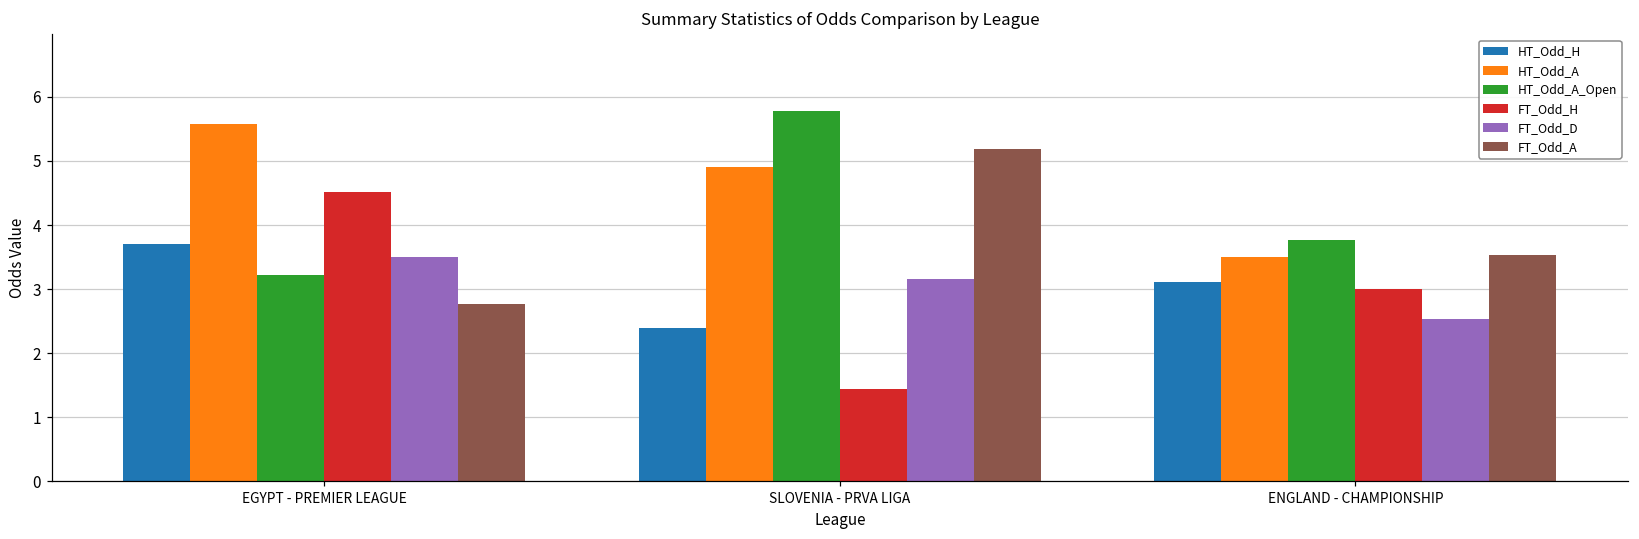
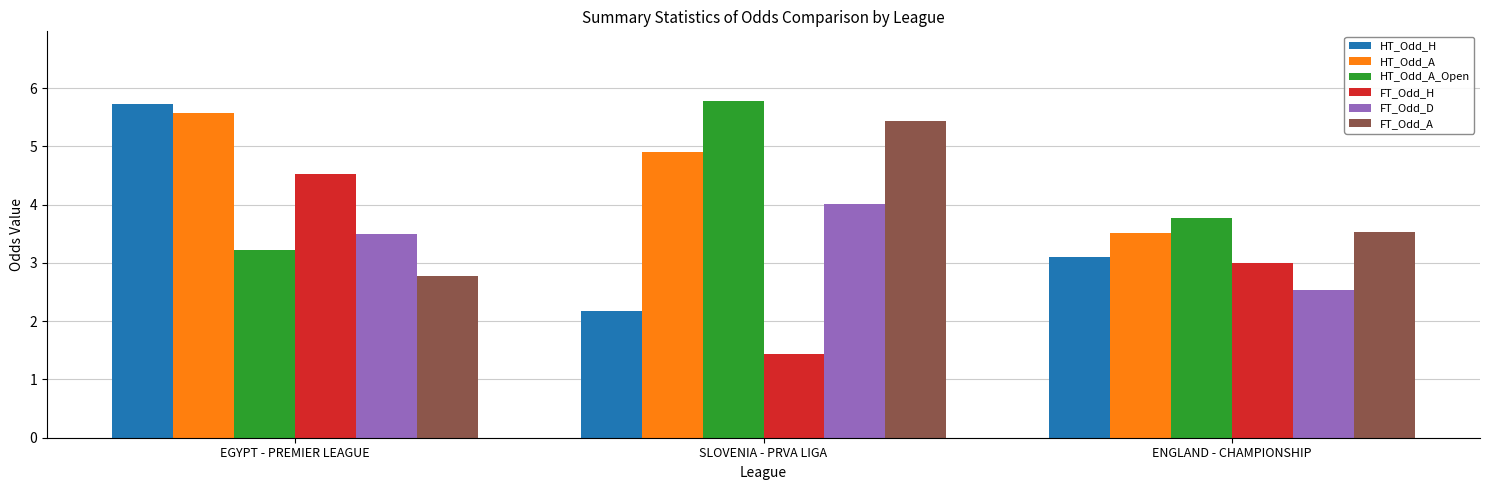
HT_Odd_H, EGYPT - PREMIER LEAGUE: 3.7 -> 5.7
HT_Odd_H, SLOVENIA - PRVA LIGA: 2.4 -> 2.2
FT_Odd_D, SLOVENIA - PRVA LIGA: 3.2 -> 4.0
FT_Odd_A, SLOVENIA - PRVA LIGA: 5.2 -> 5.4
